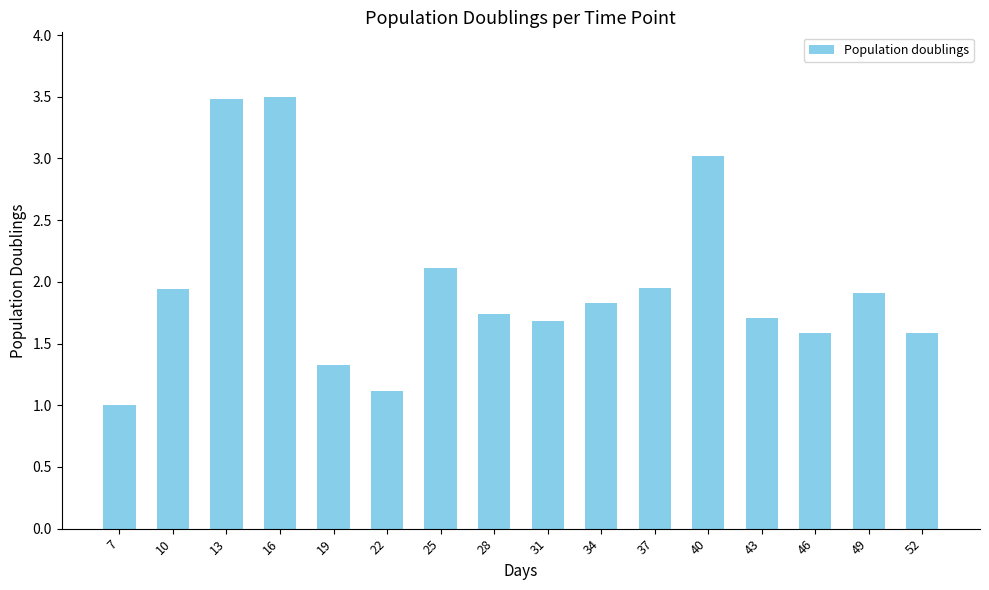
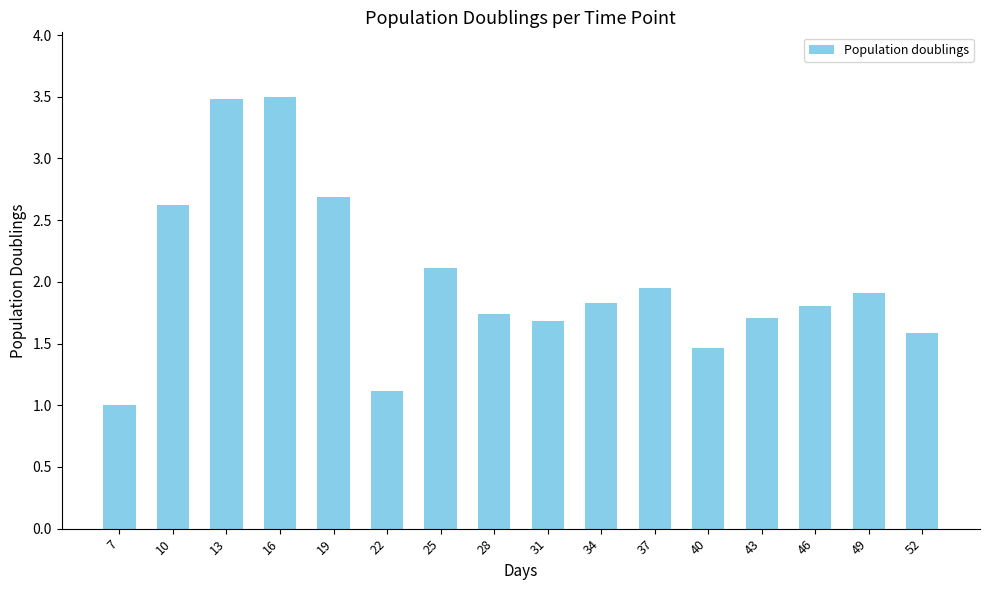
10: 1.94 -> 2.62
19: 1.33 -> 2.68
40: 3.02 -> 1.47
46: 1.58 -> 1.80
